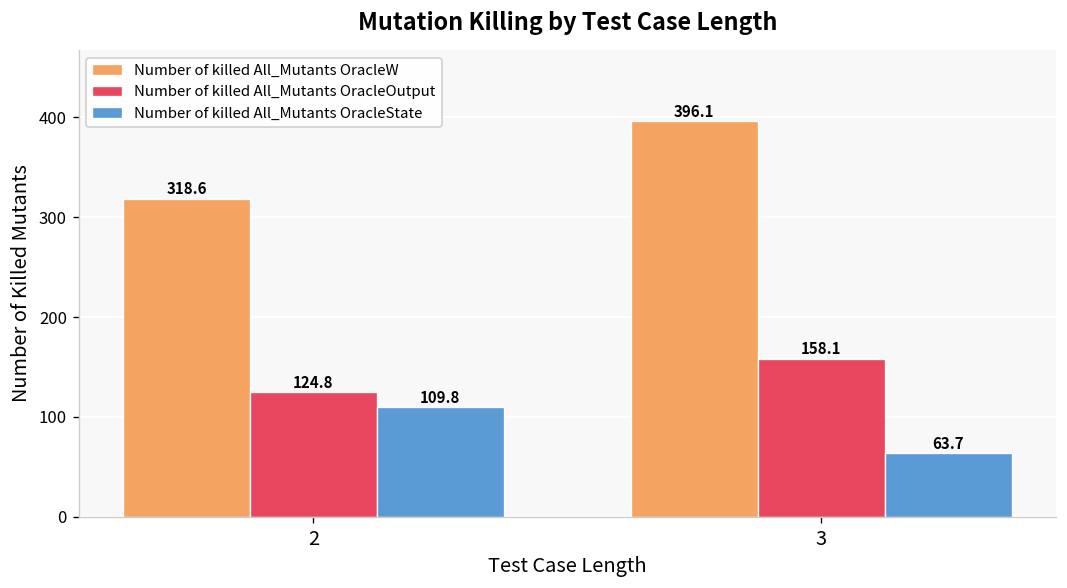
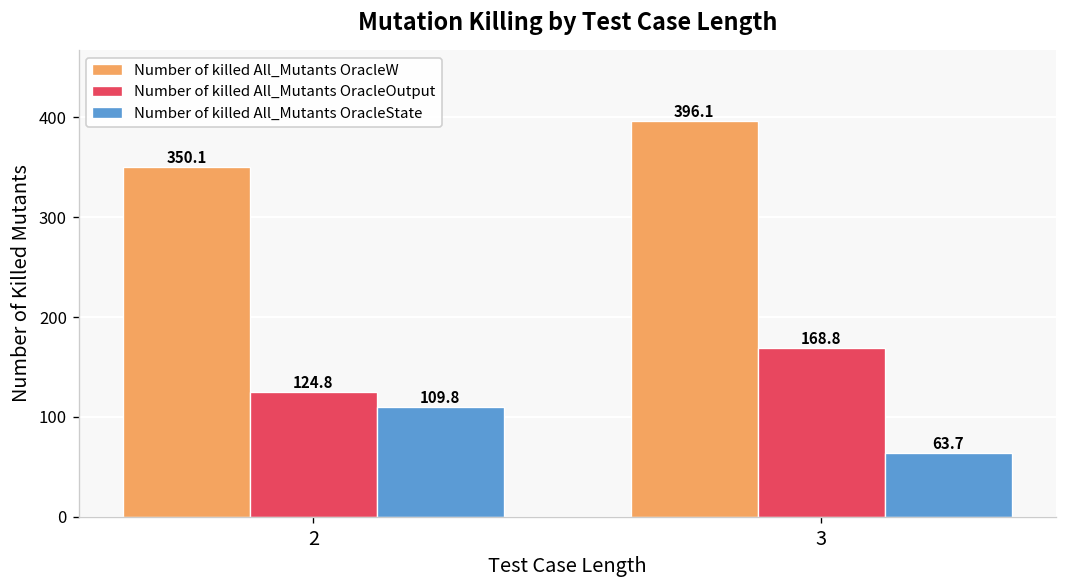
Number of killed All_Mutants OracleW, 2: 318.6 -> 350.1
Number of killed All_Mutants OracleOutput, 3: 158.1 -> 168.8
